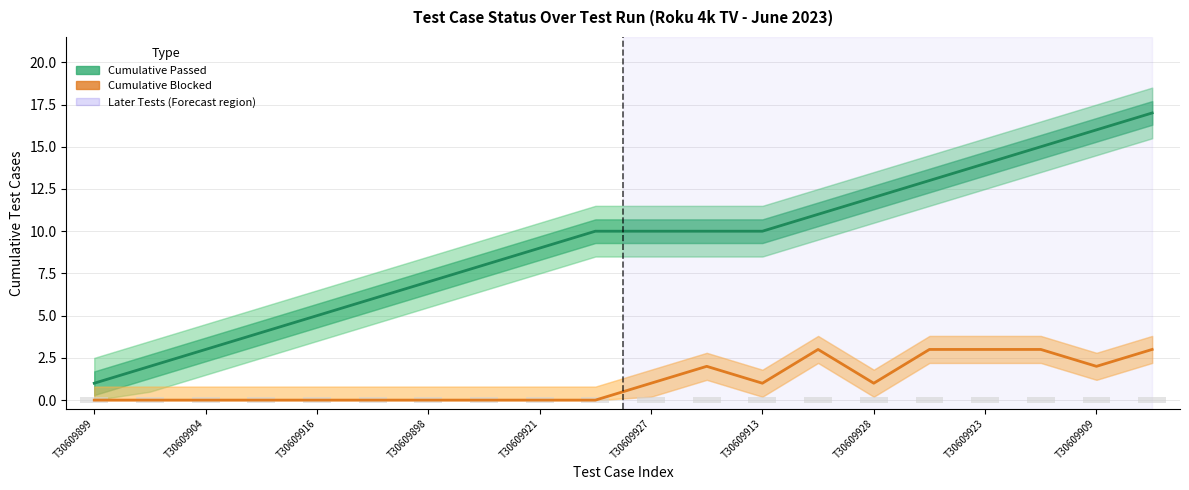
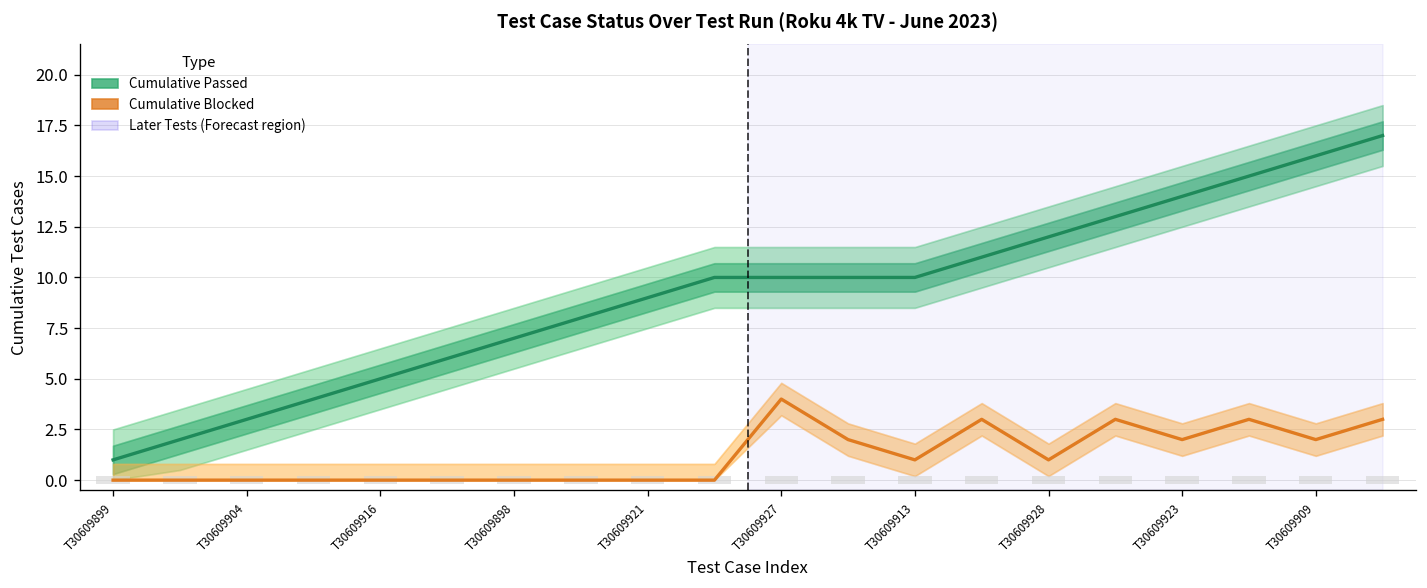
Cumulative Blocked, T30609927: 1 -> 4
Cumulative Blocked, T30609923: 3 -> 2
